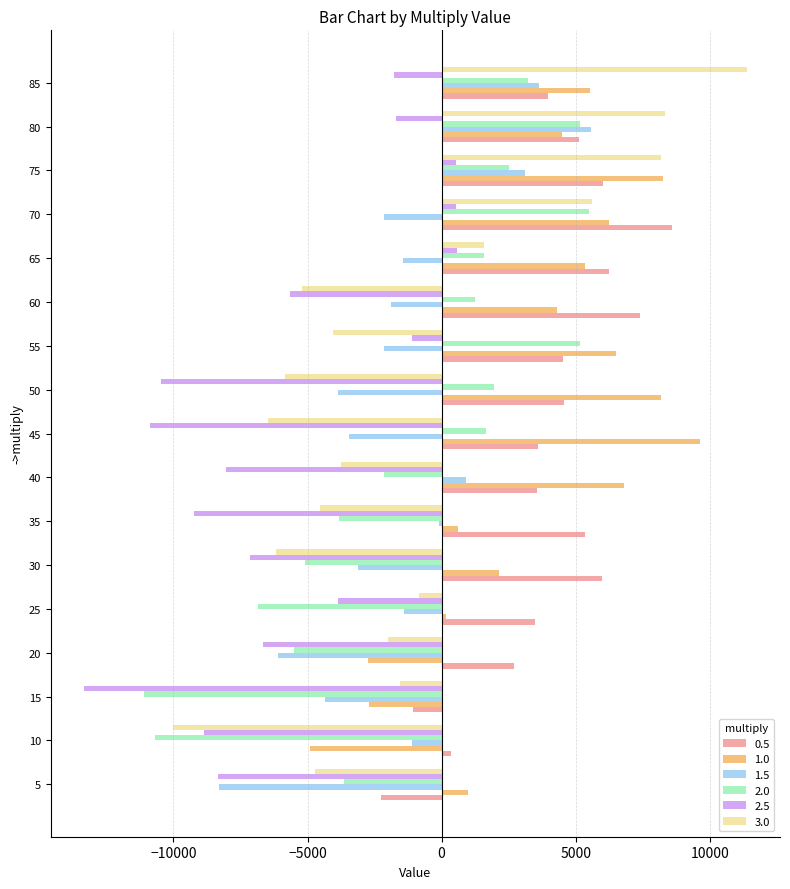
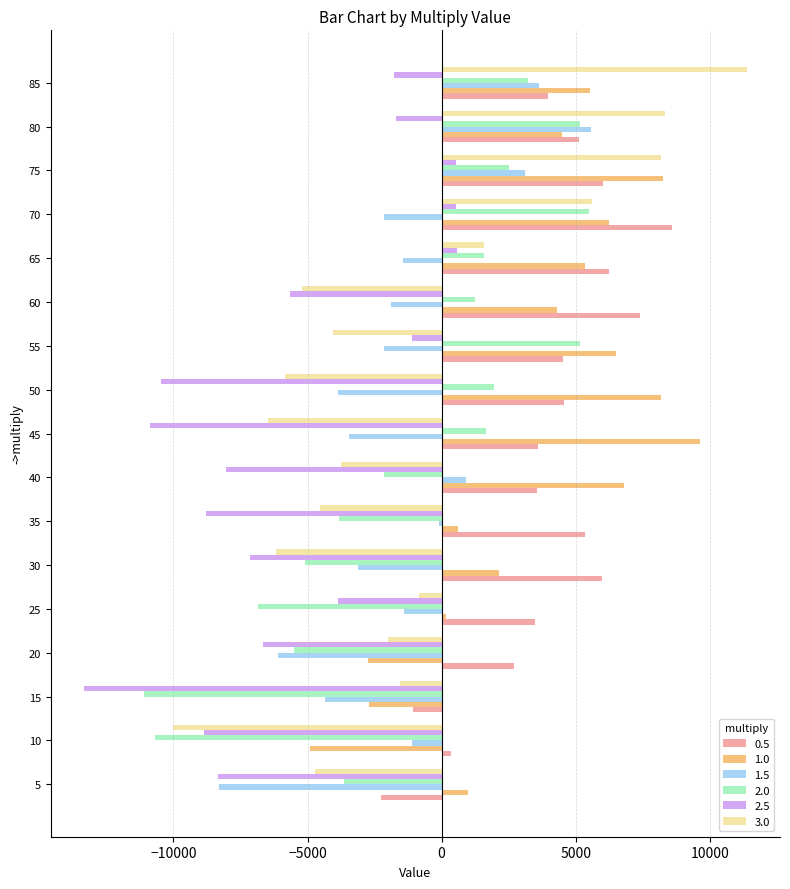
2.5, 35: -9200 -> -8800
